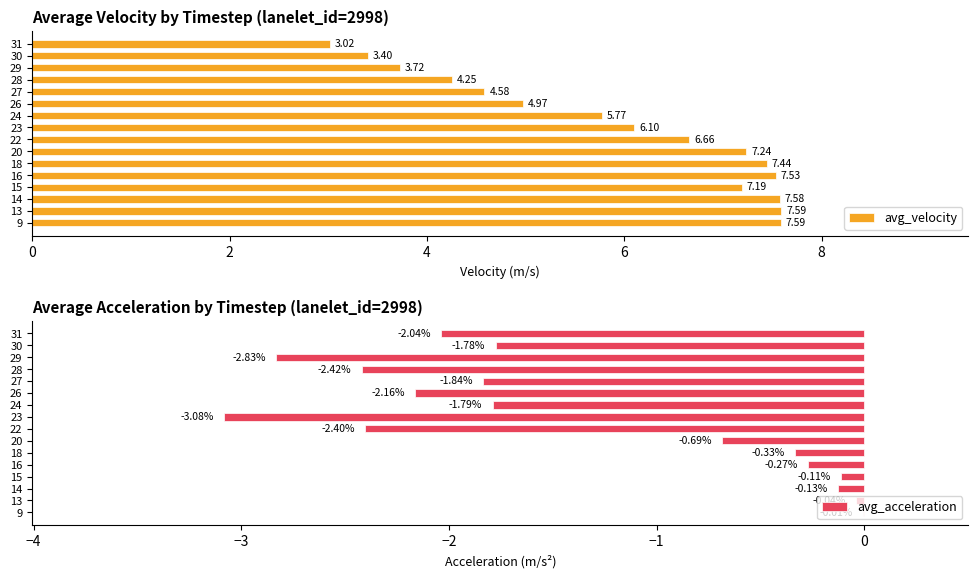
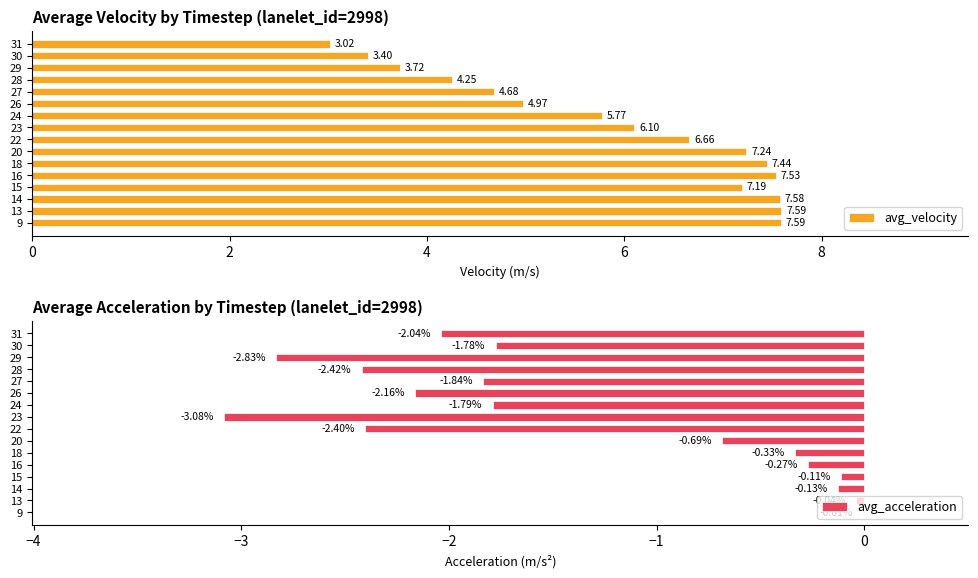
Average Velocity by Timestep (lanelet_id=2998), 27: 4.58 -> 4.68
